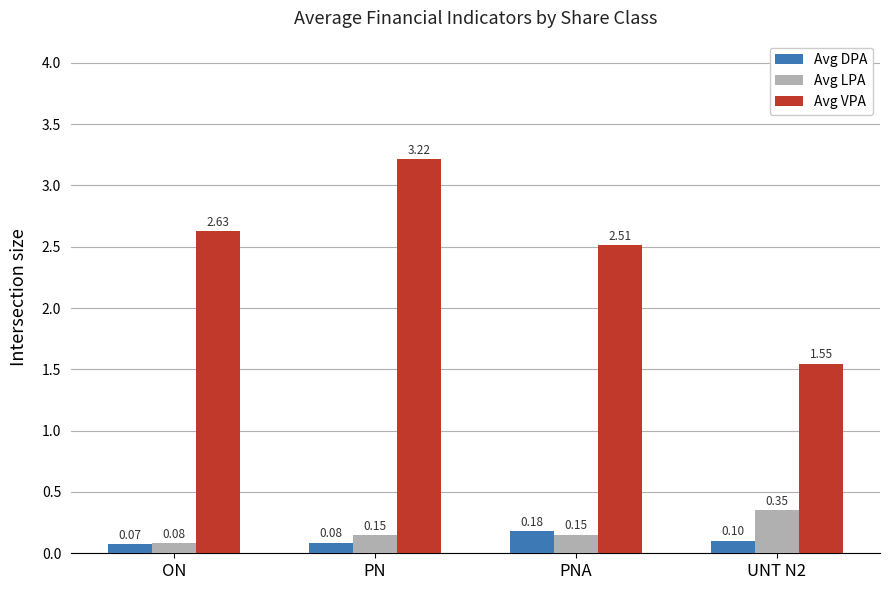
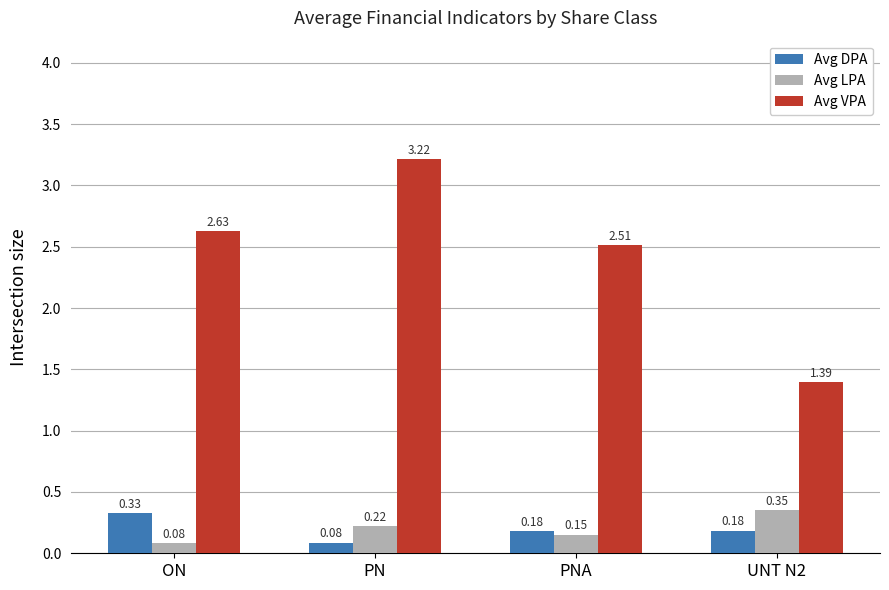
Avg DPA, ON: 0.07 -> 0.33
Avg LPA, PN: 0.15 -> 0.22
Avg DPA, UNT N2: 0.10 -> 0.18
Avg VPA, UNT N2: 1.55 -> 1.39
